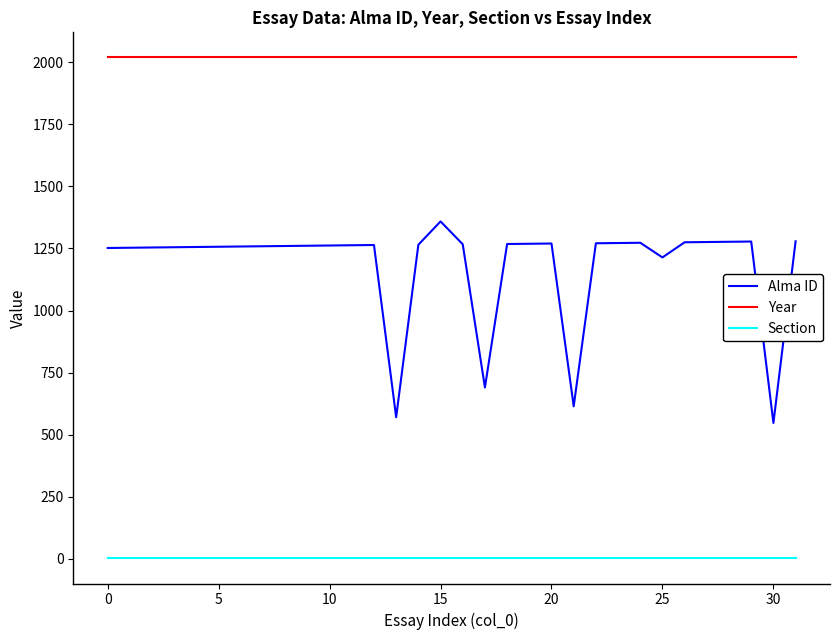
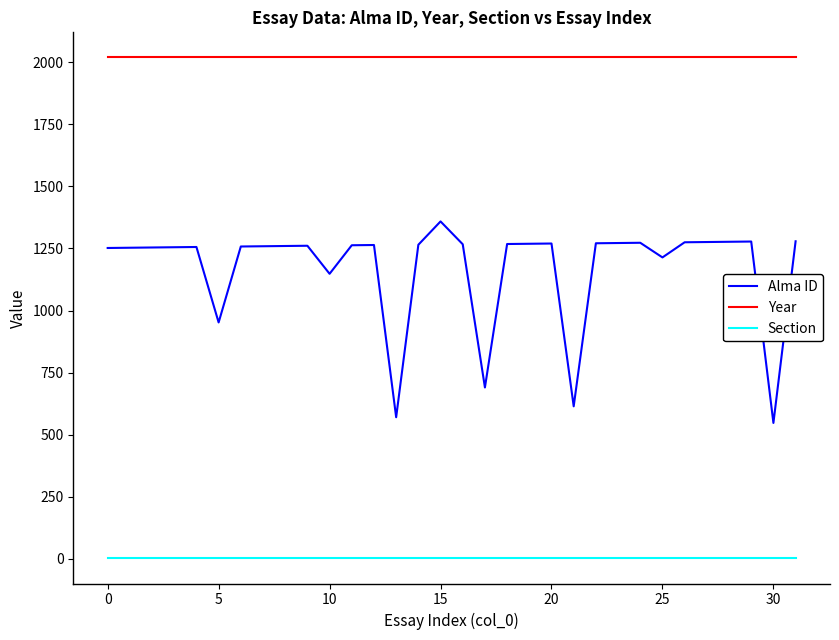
Alma ID, 5: 1260 -> 950
Alma ID, 10: 1260 -> 1150
